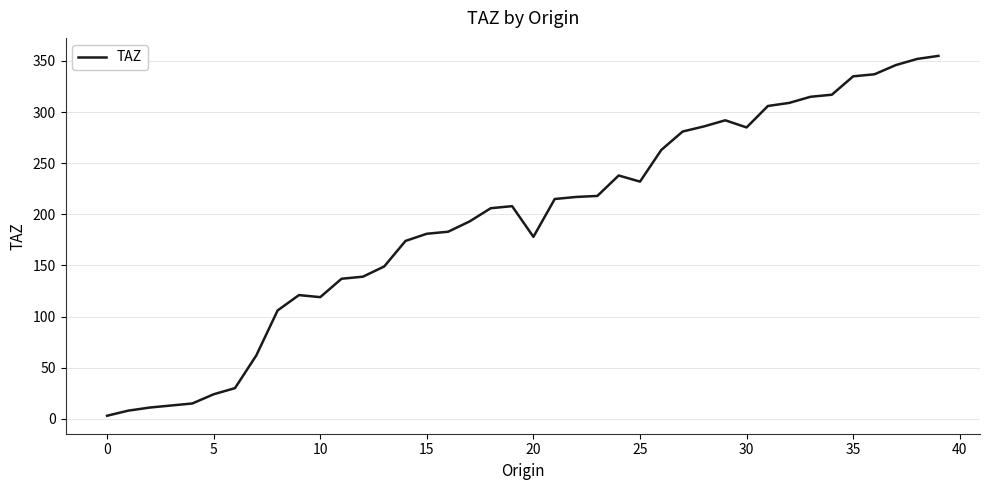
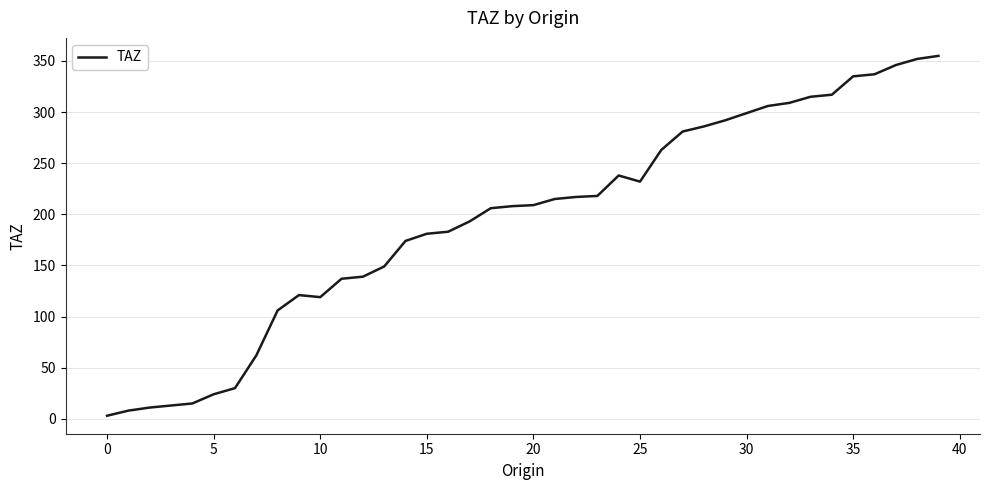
20: 178 -> 209
30: 285 -> 299
